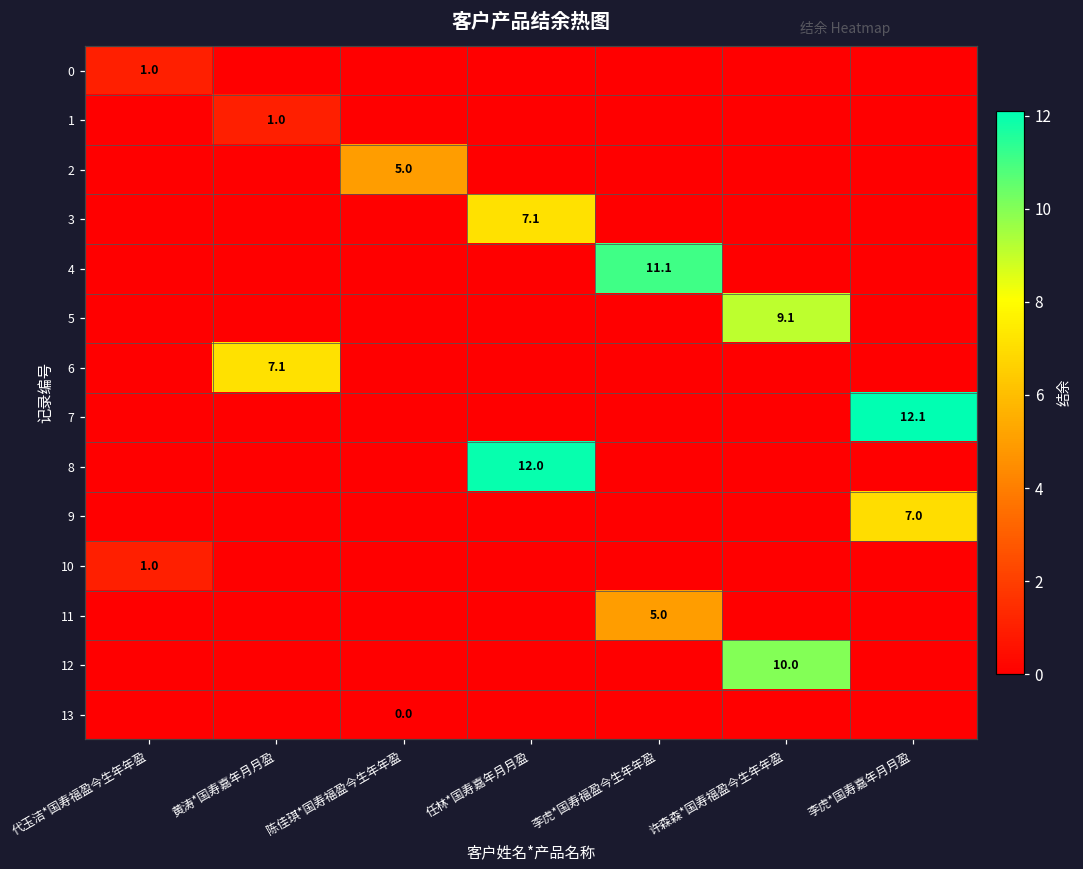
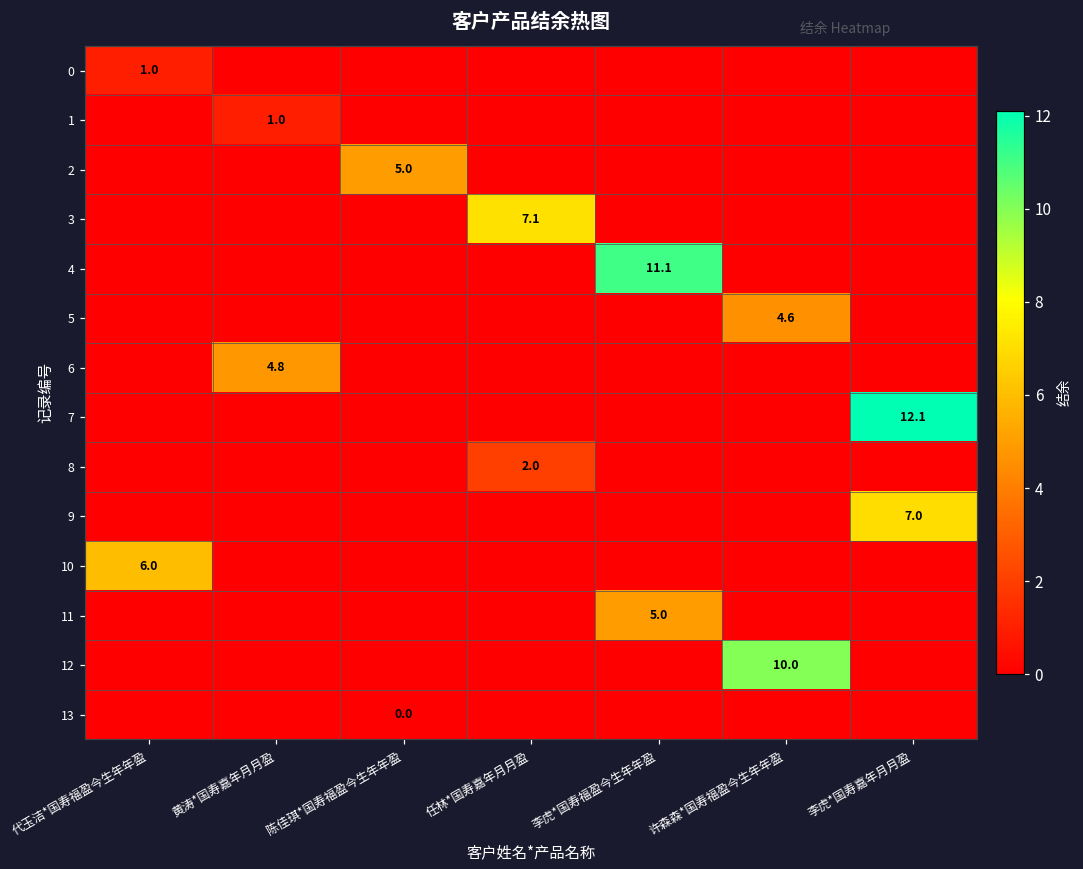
5, 许森森*国寿福盈今生年年盈: 9.1 -> 4.6
6, 黄涛*国寿嘉年月月盈: 7.1 -> 4.8
8, 任林*国寿嘉年月月盈: 12.0 -> 2.0
10, 代玉洁*国寿福盈今生年年盈: 1.0 -> 6.0
